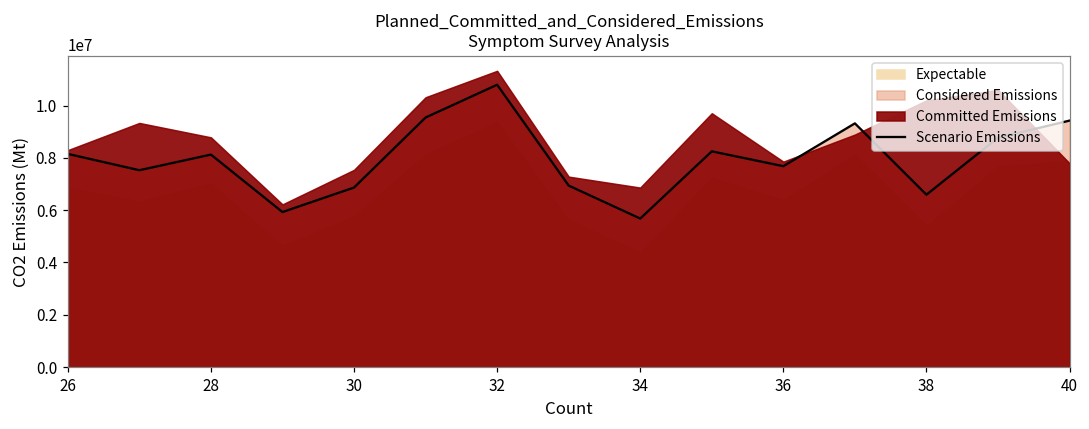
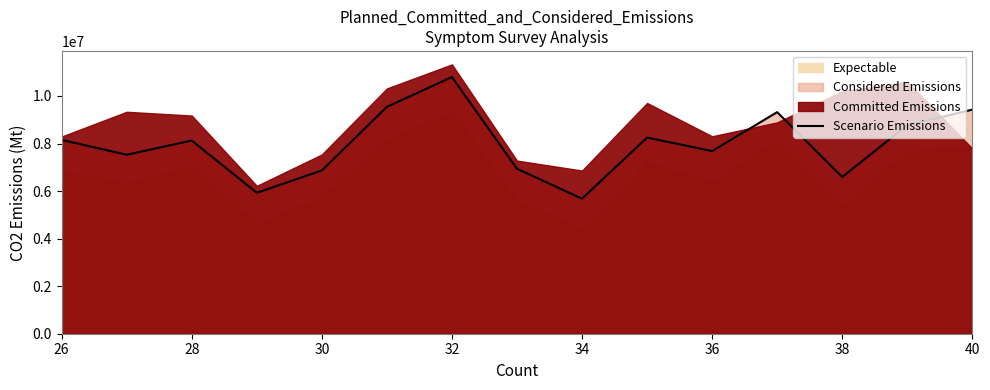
Committed Emissions, 28: 8800000 -> 9200000
Committed Emissions, 36: 7900000 -> 8300000
